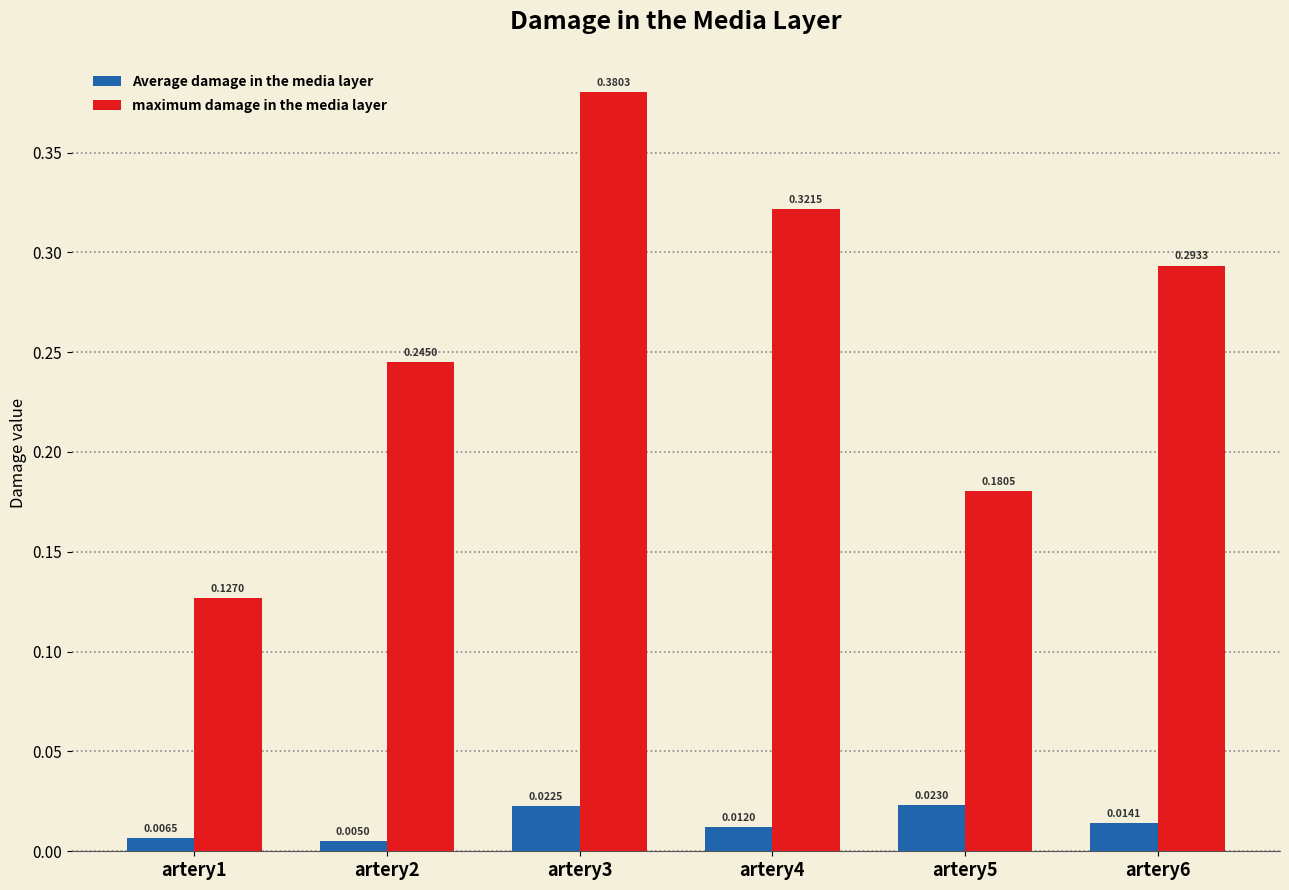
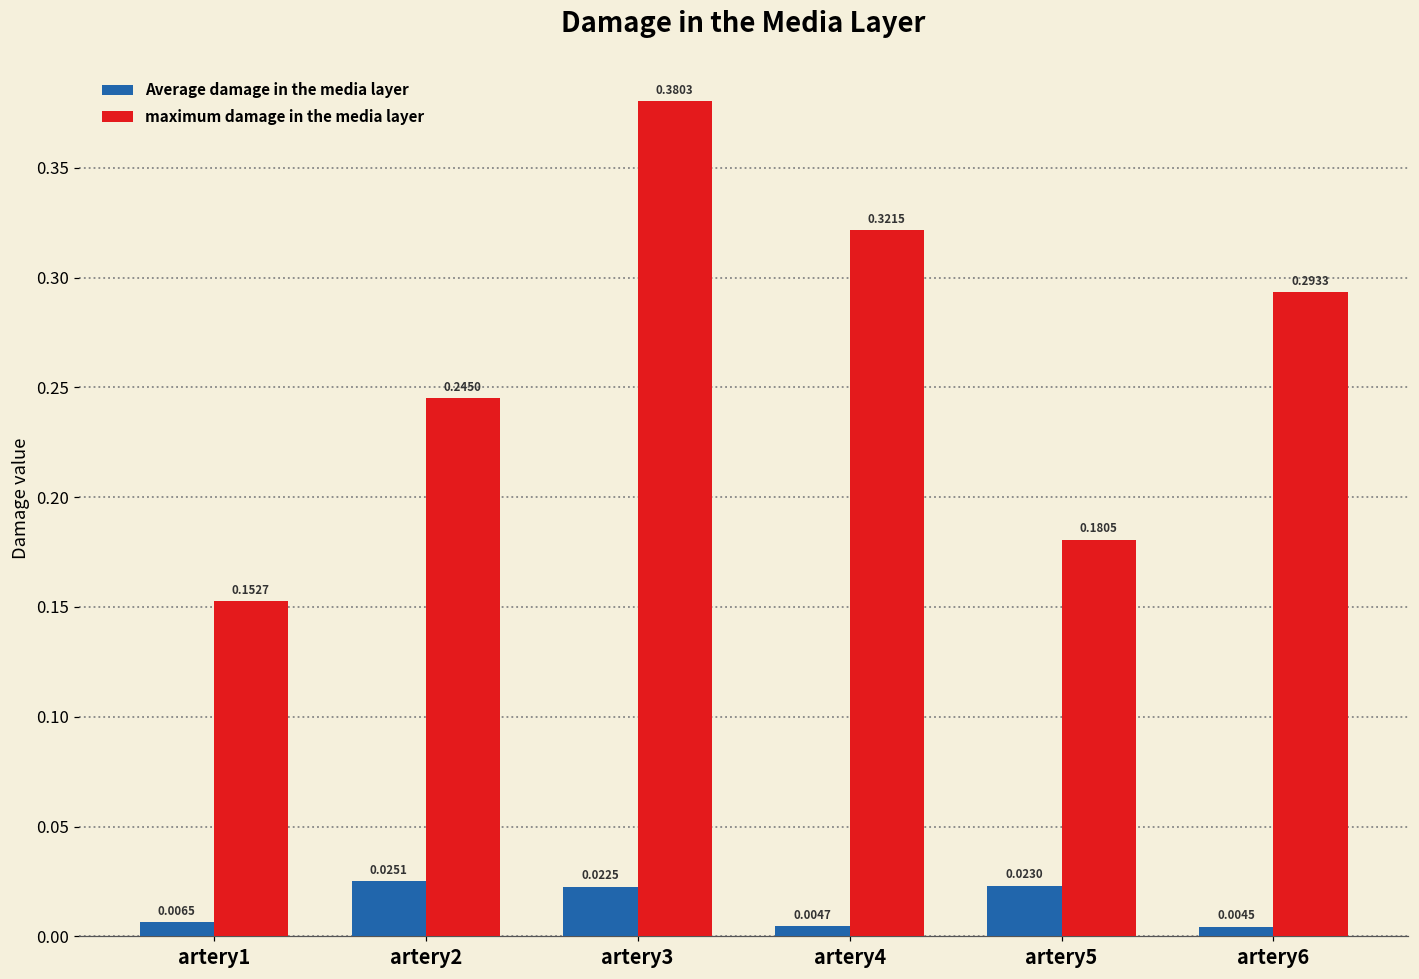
maximum damage in the media layer, artery1: 0.1270 -> 0.1527
Average damage in the media layer, artery2: 0.0050 -> 0.0251
Average damage in the media layer, artery4: 0.0120 -> 0.0047
Average damage in the media layer, artery6: 0.0141 -> 0.0045
